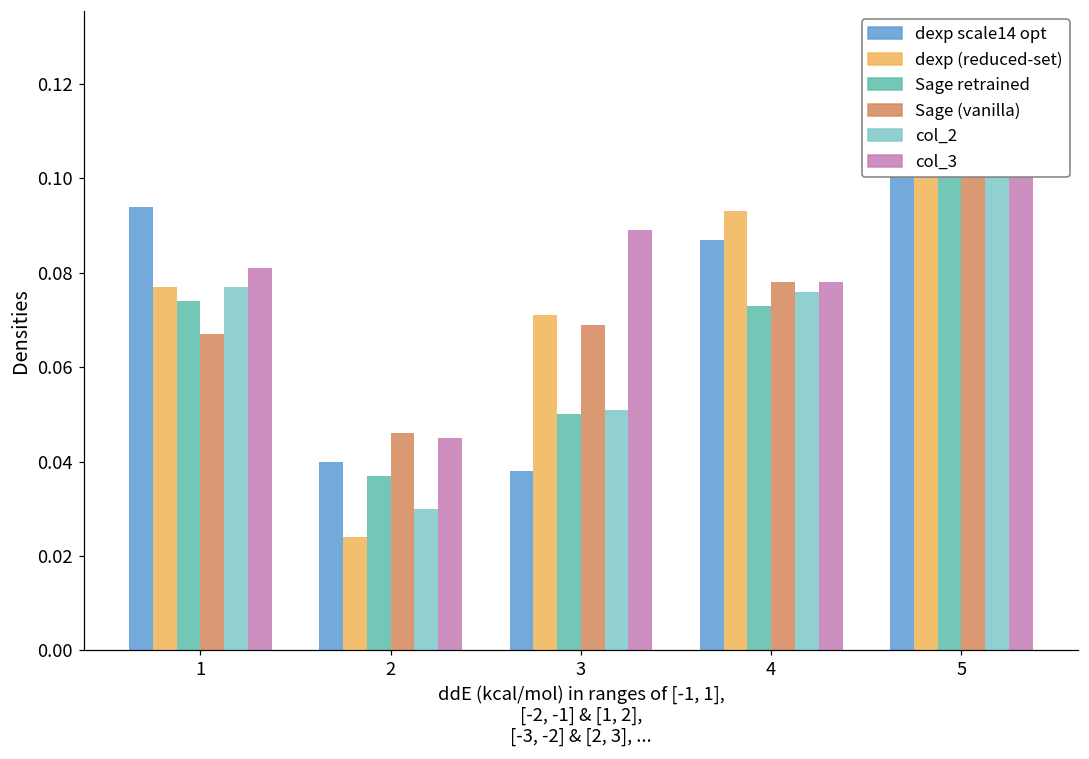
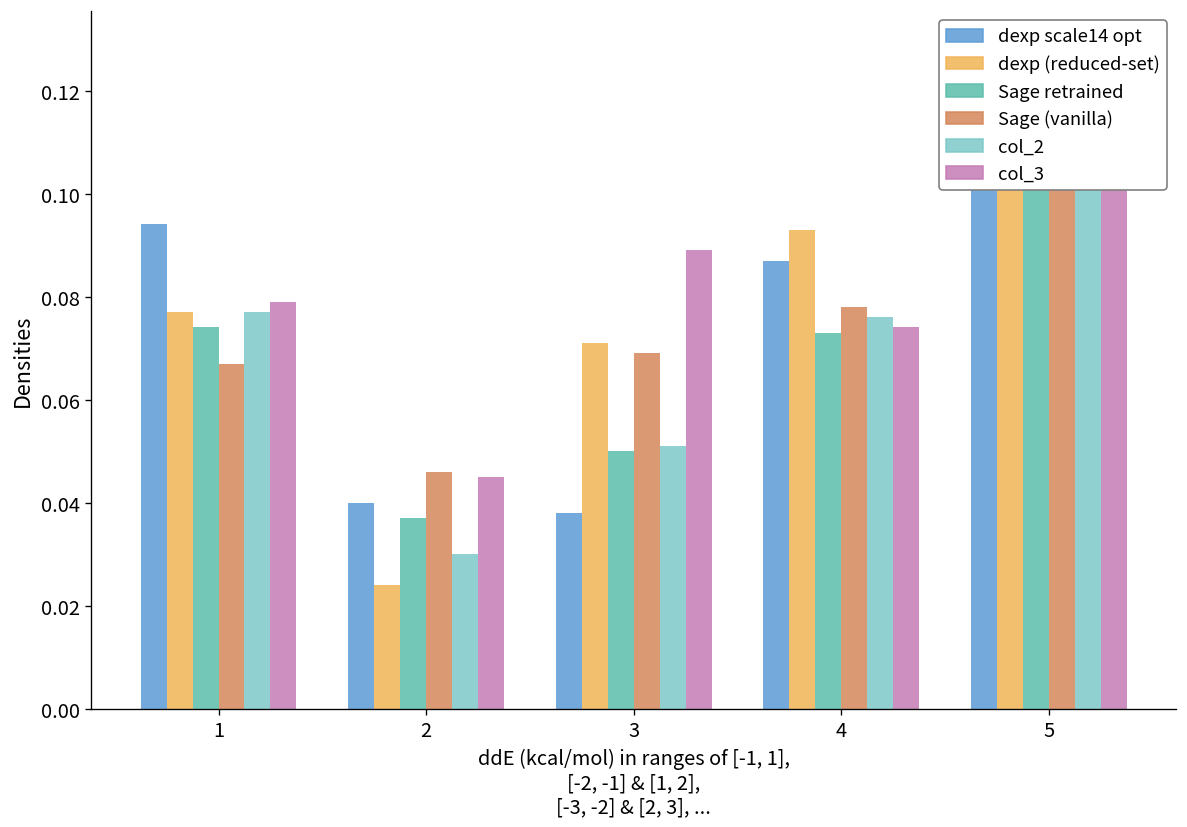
col_3, 1: 0.081 -> 0.079
col_3, 4: 0.078 -> 0.074
